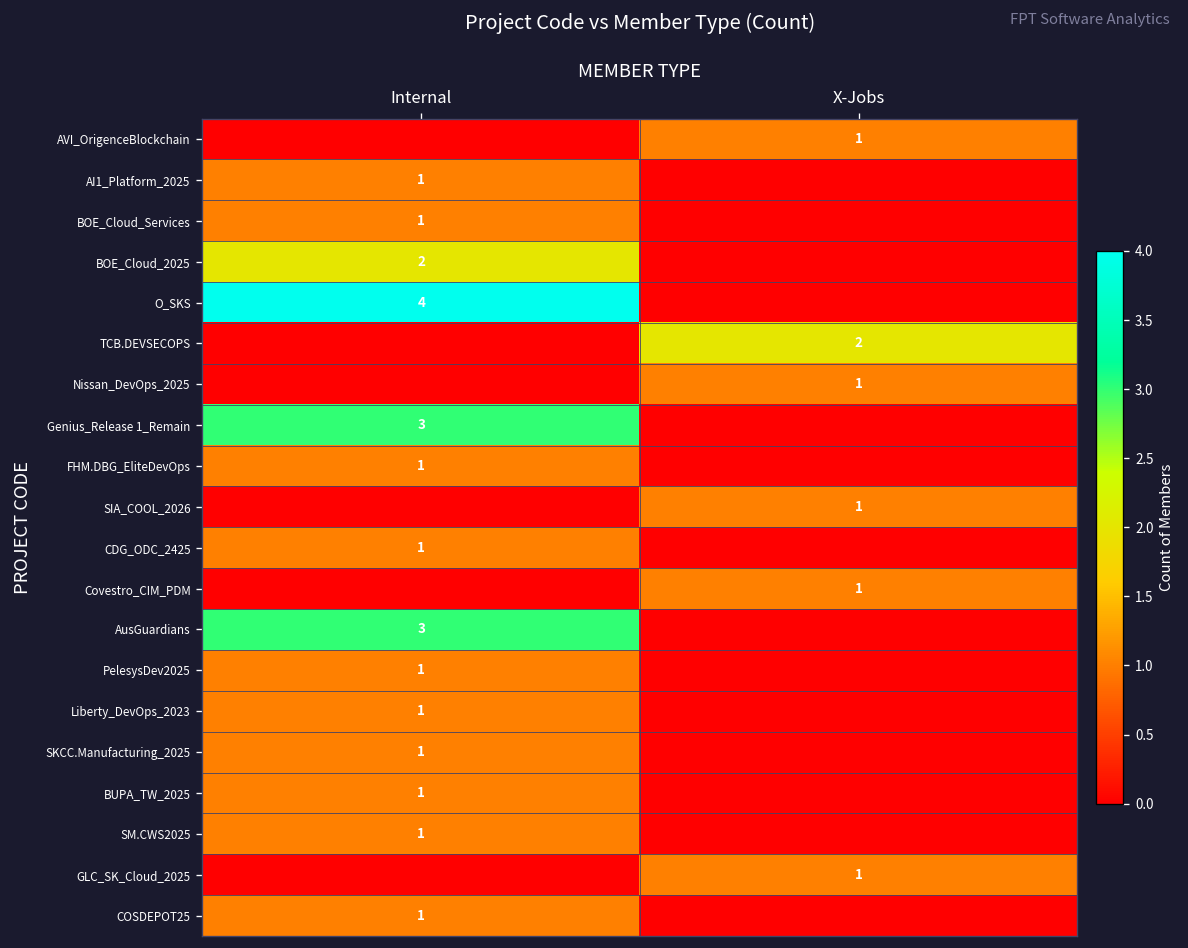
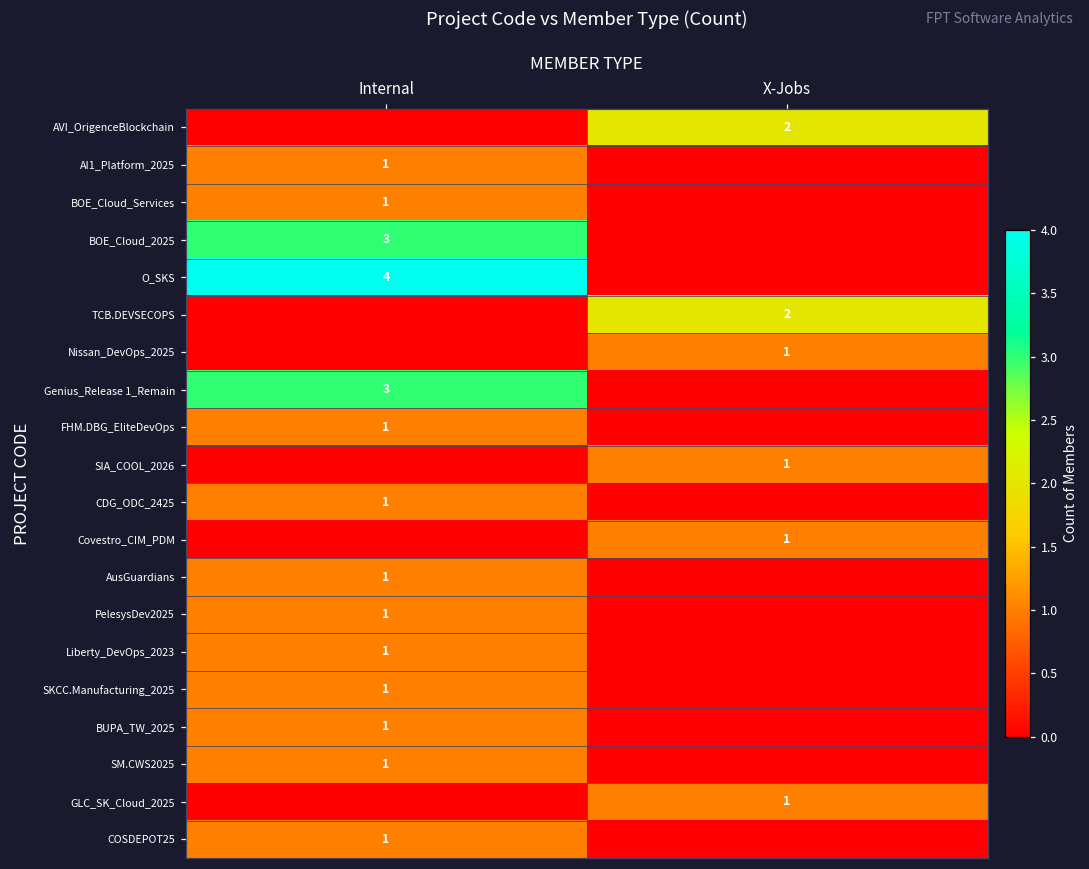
AVI_OrigenceBlockchain, X-Jobs: 1 -> 2
BOE_Cloud_2025, Internal: 2 -> 3
AusGuardians, Internal: 3 -> 1
